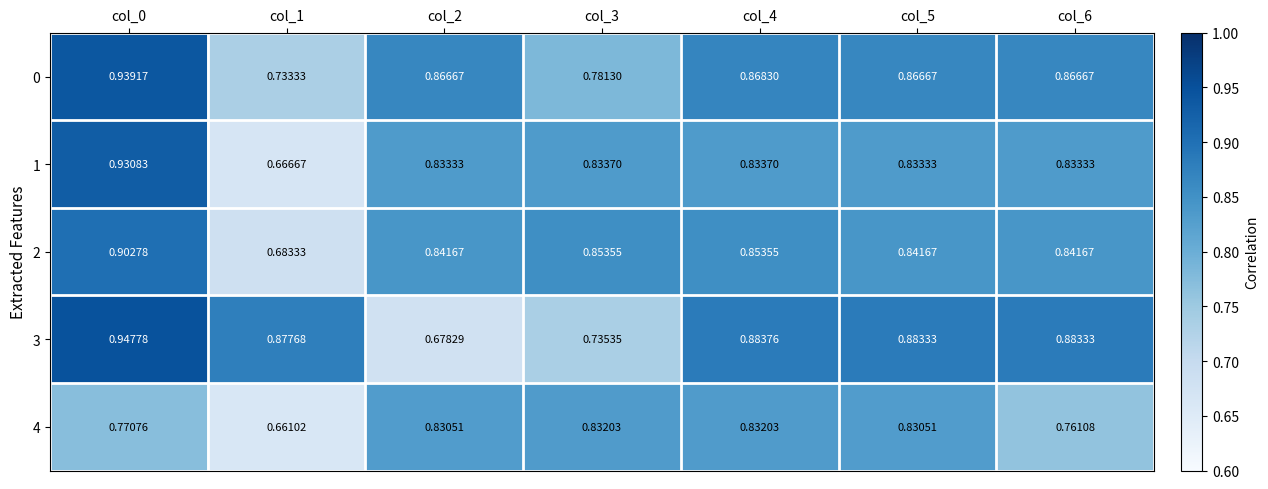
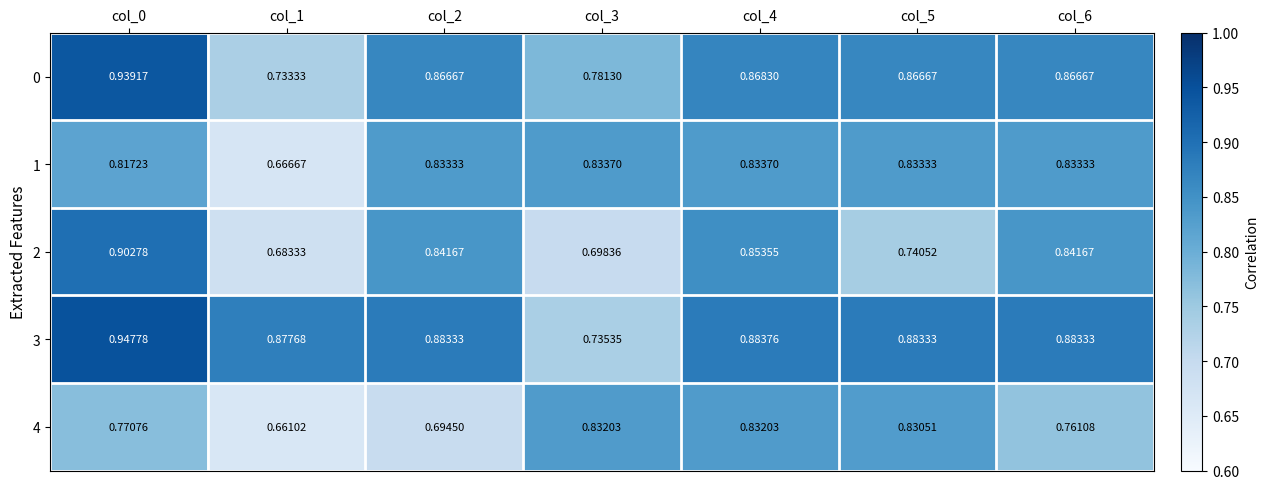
1, col_0: 0.93083 -> 0.81723
2, col_3: 0.85355 -> 0.69836
2, col_5: 0.84167 -> 0.74052
3, col_2: 0.67829 -> 0.88333
4, col_2: 0.83051 -> 0.69450
